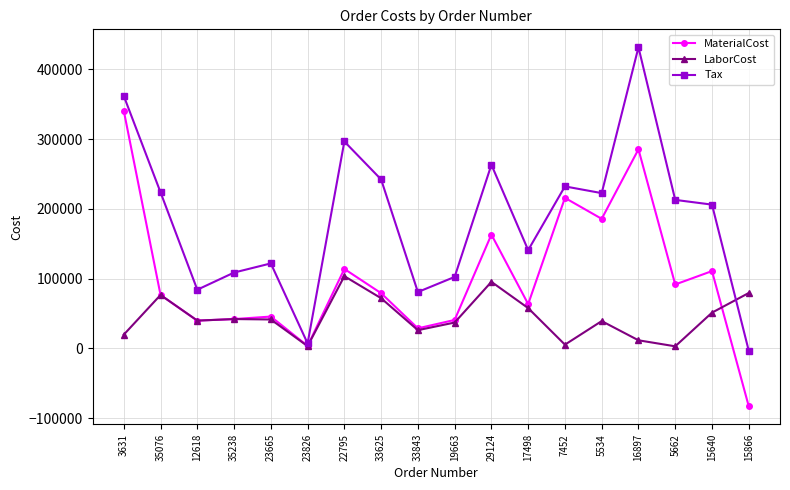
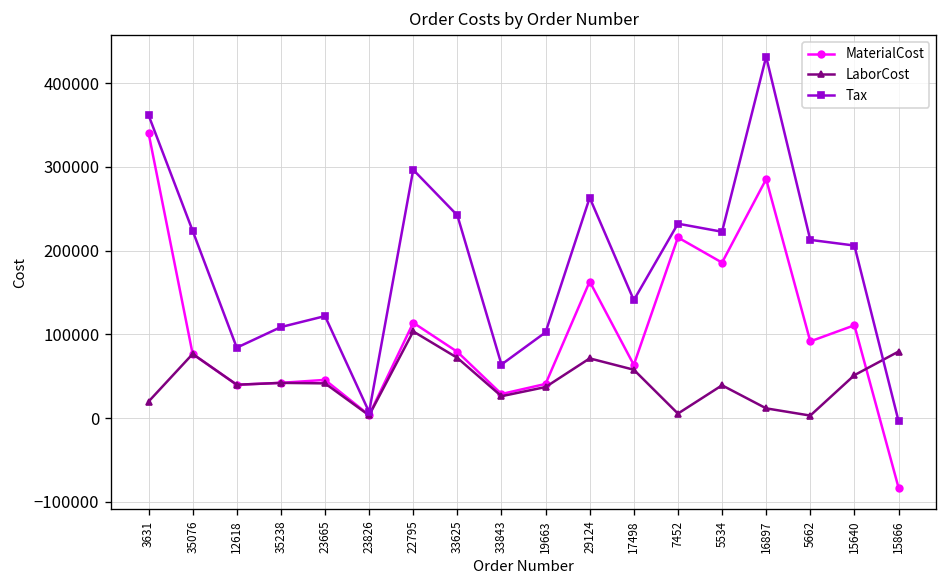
Tax, 33843: 80000 -> 60000
LaborCost, 29124: 100000 -> 70000
